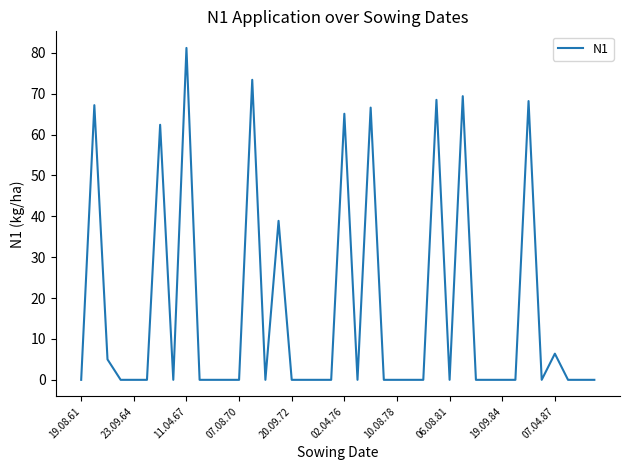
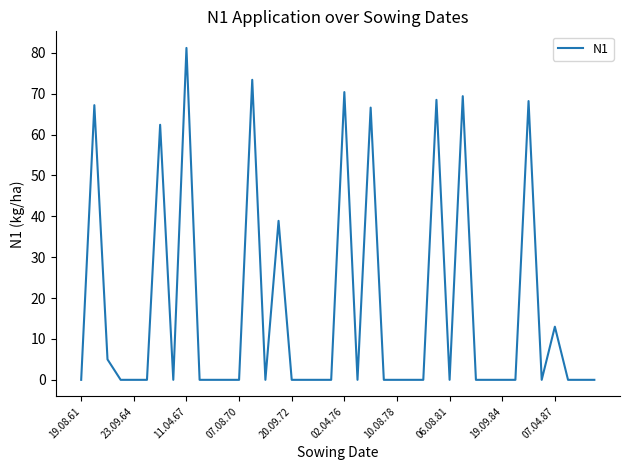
02.04.76: 65 -> 70
07.04.87: 6 -> 13
